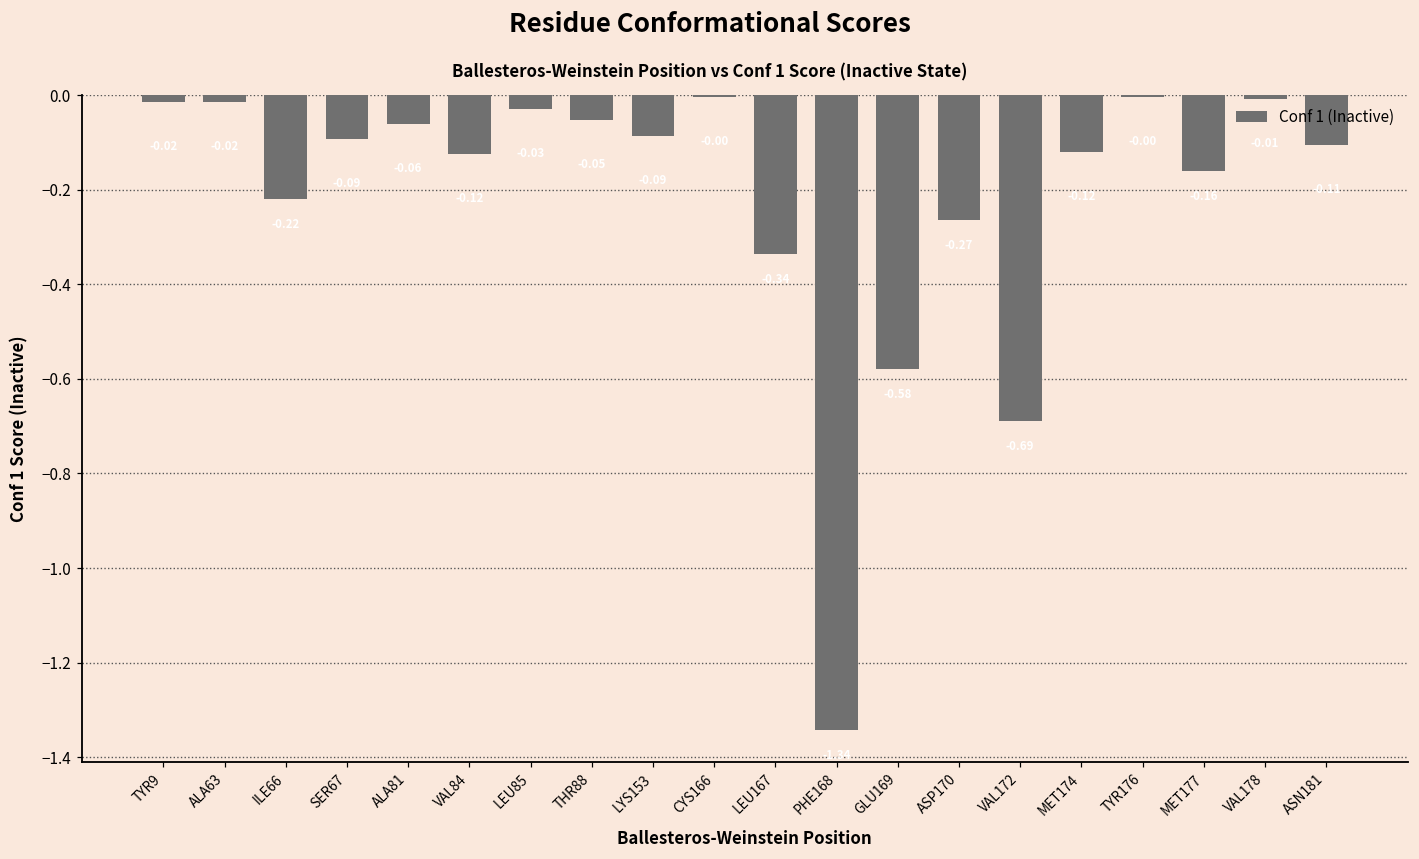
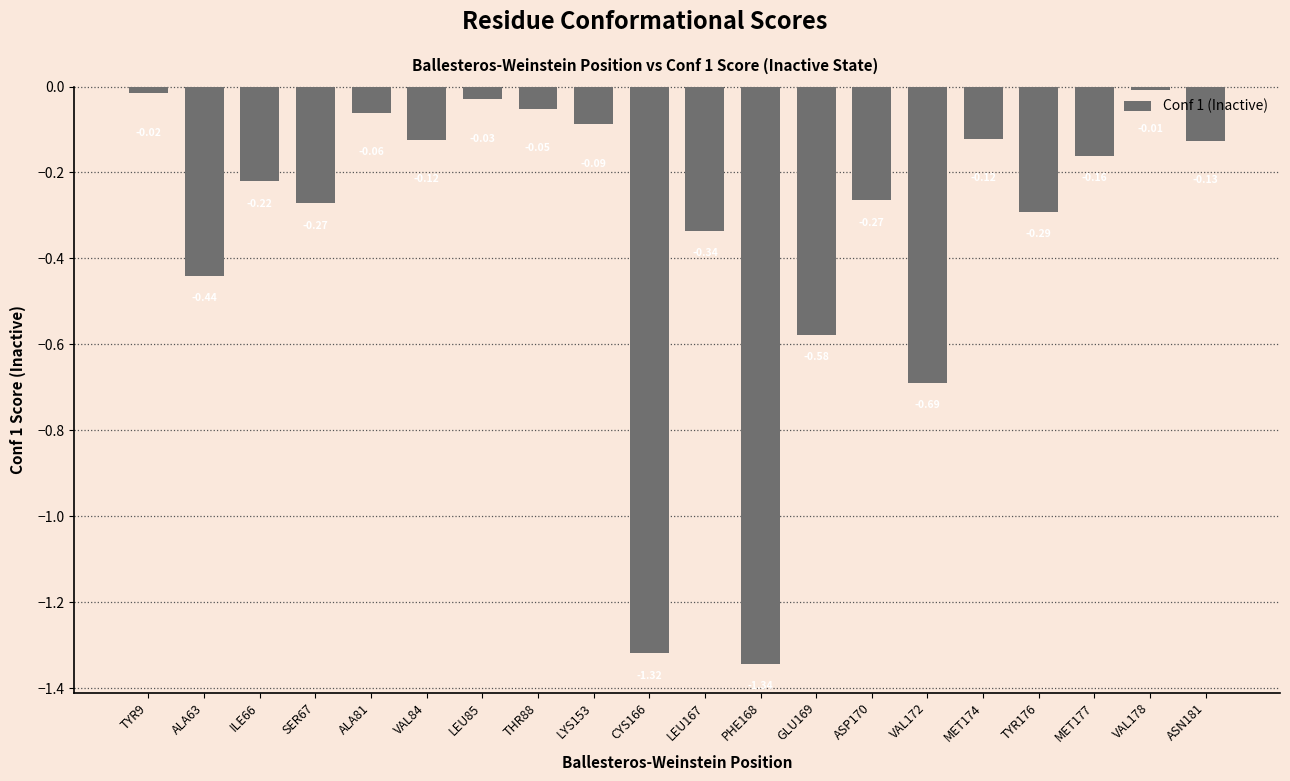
ALA63: -0.02 -> -0.44
SER67: -0.09 -> -0.27
CYS166: 0.00 -> -1.32
TYR176: 0.00 -> -0.29
ASN181: -0.11 -> -0.13
